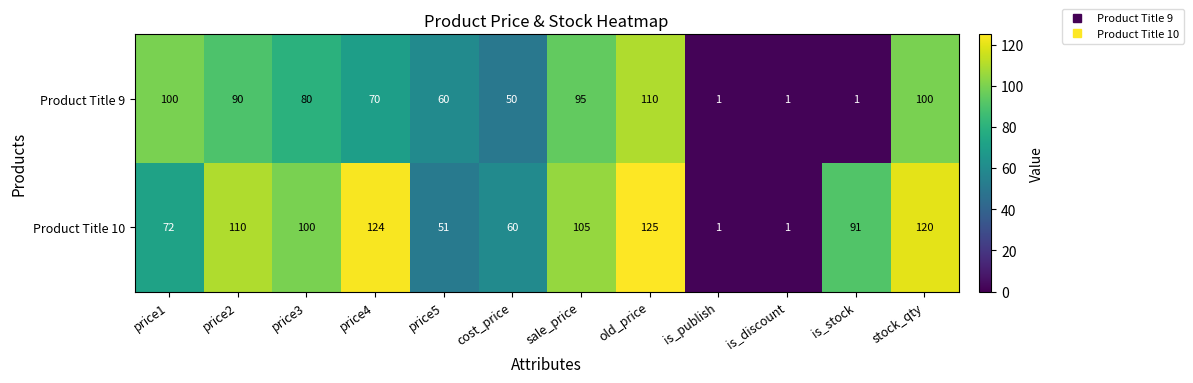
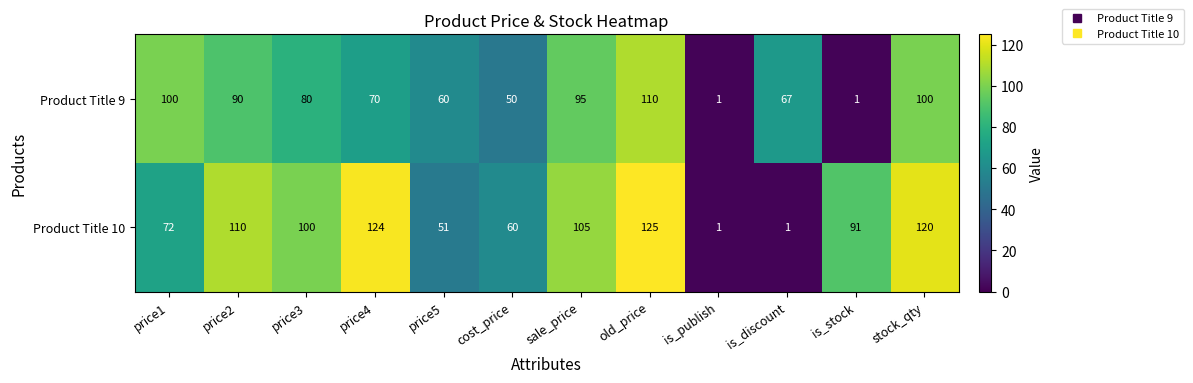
Product Title 9, is_discount: 1 -> 67
